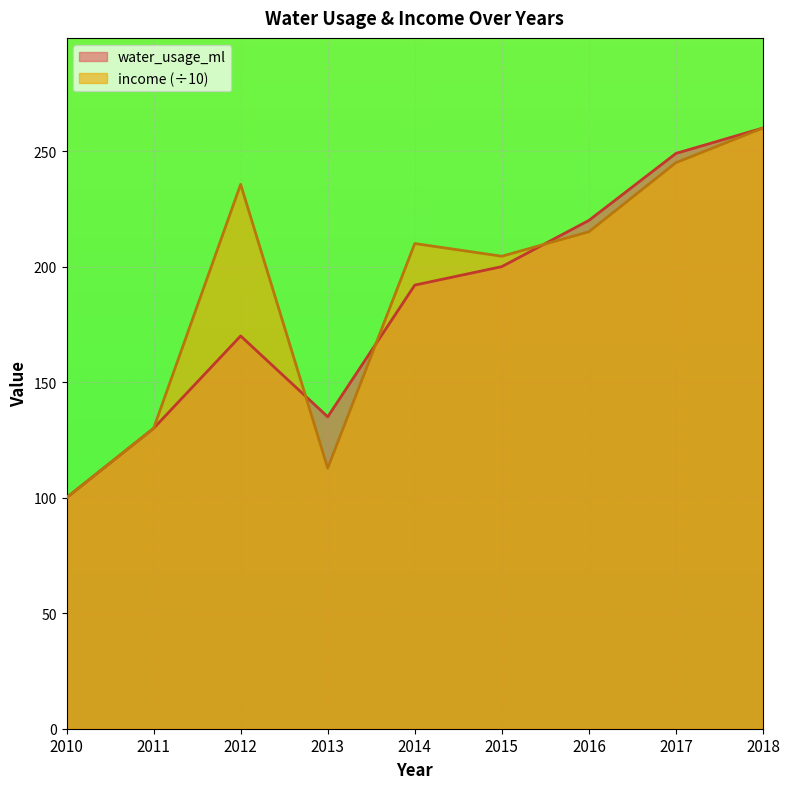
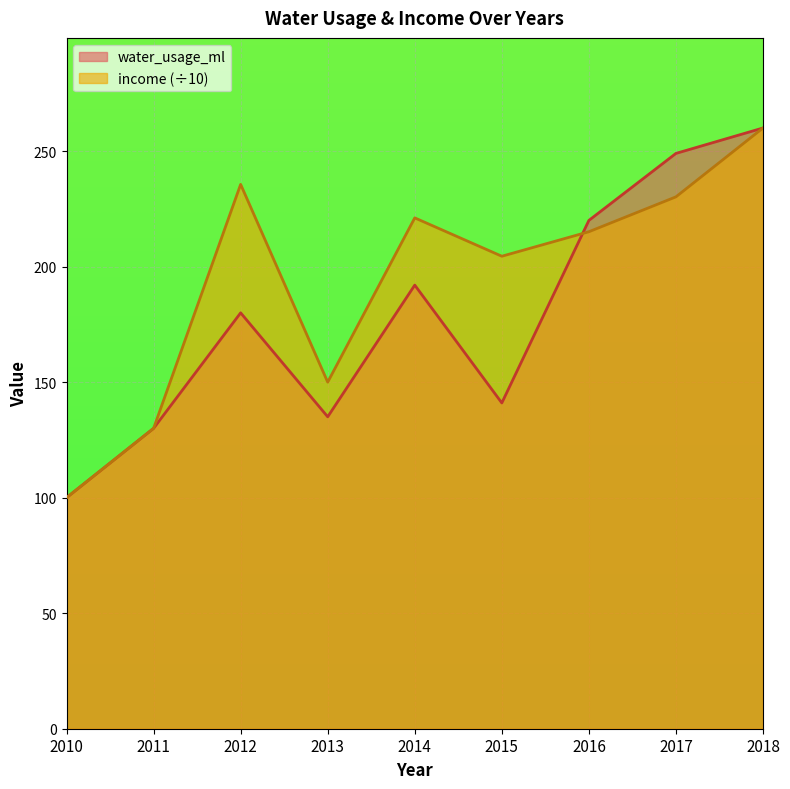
water_usage_ml, 2012: 170 -> 180
income (÷10), 2013: 113 -> 150
income (÷10), 2014: 210 -> 221
water_usage_ml, 2015: 200 -> 141
income (÷10), 2017: 245 -> 230
